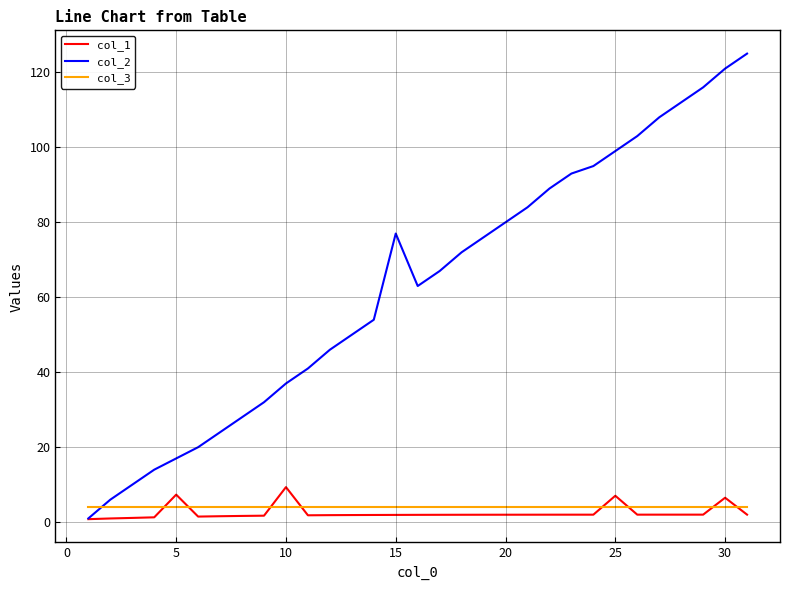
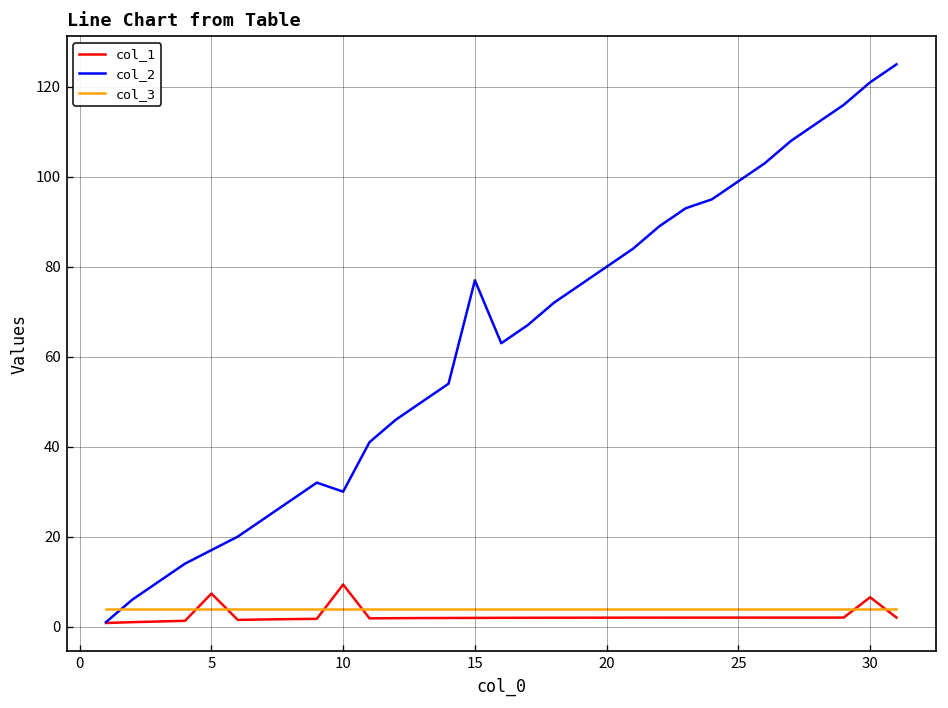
col_2, 10: 37 -> 30
col_1, 25: 7 -> 2
